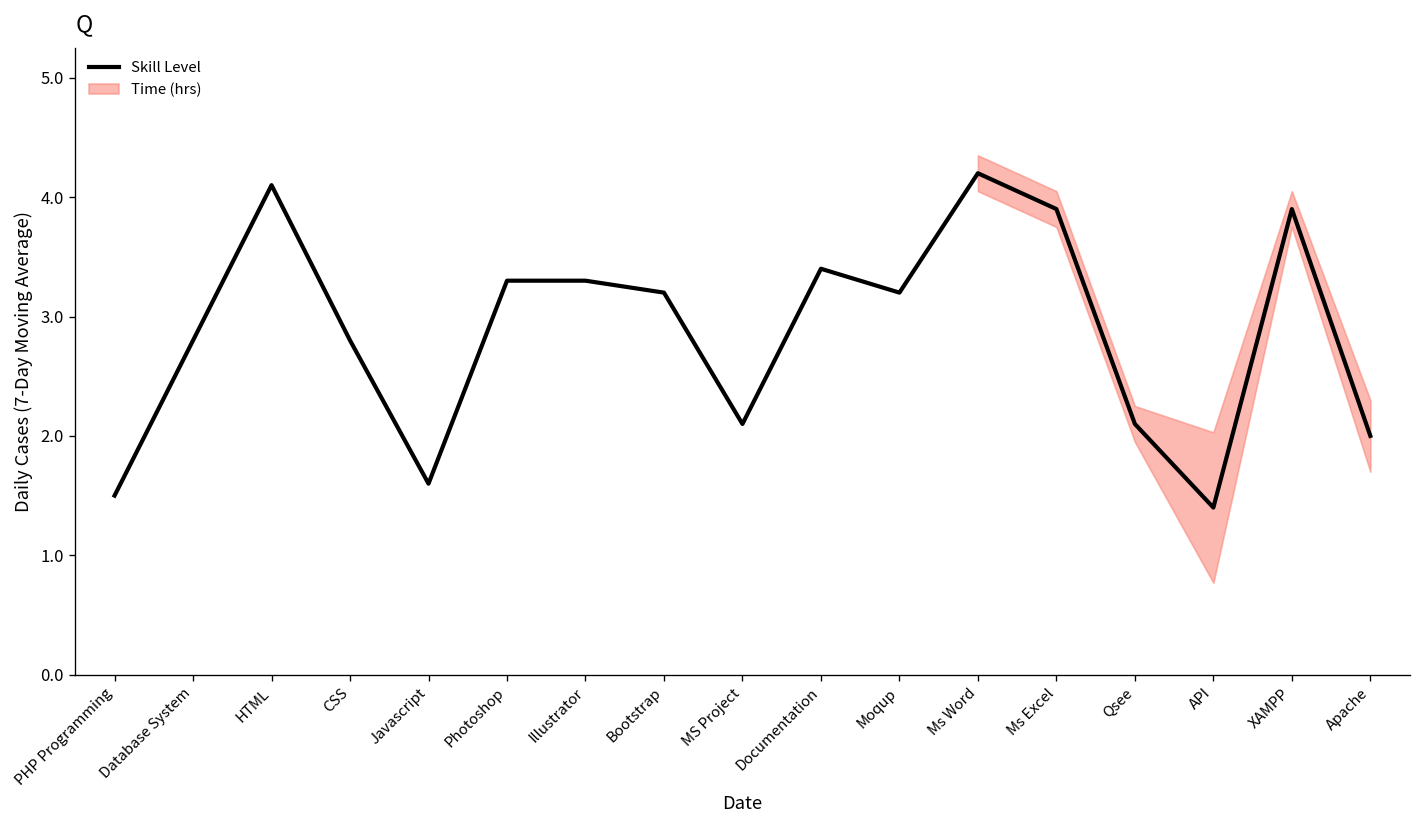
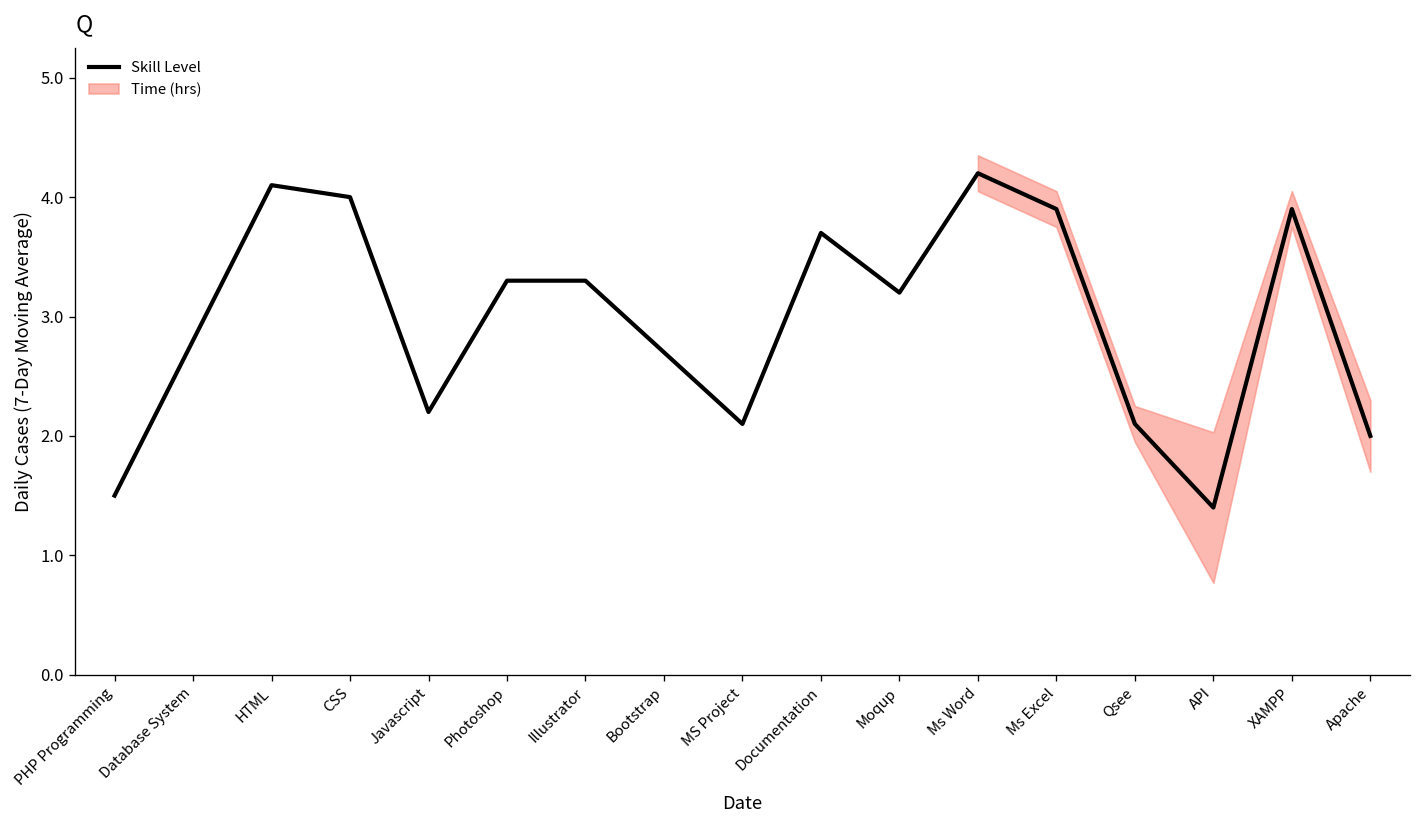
Skill Level, CSS: 2.8 -> 4.0
Skill Level, Javascript: 1.6 -> 2.2
Skill Level, Bootstrap: 3.2 -> 2.7
Skill Level, Documentation: 3.4 -> 3.7
